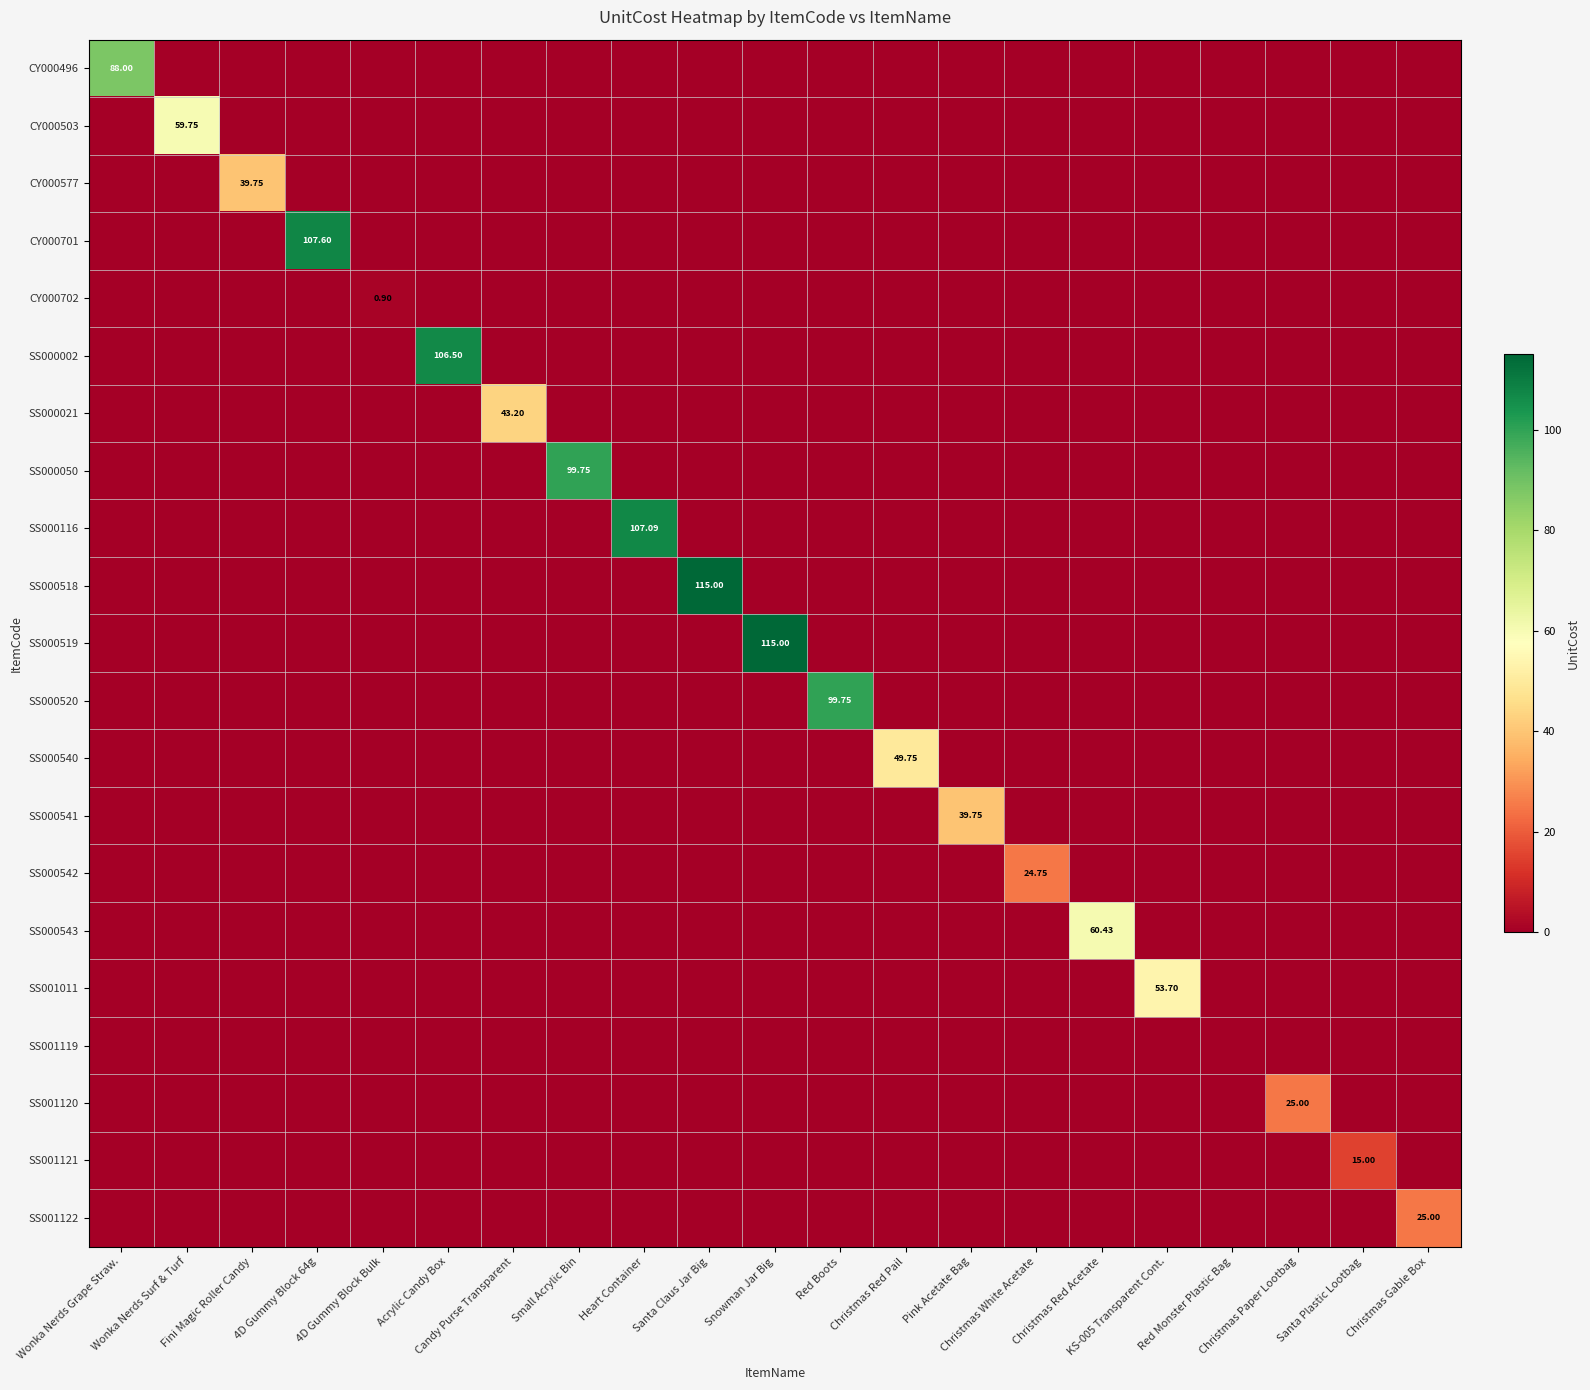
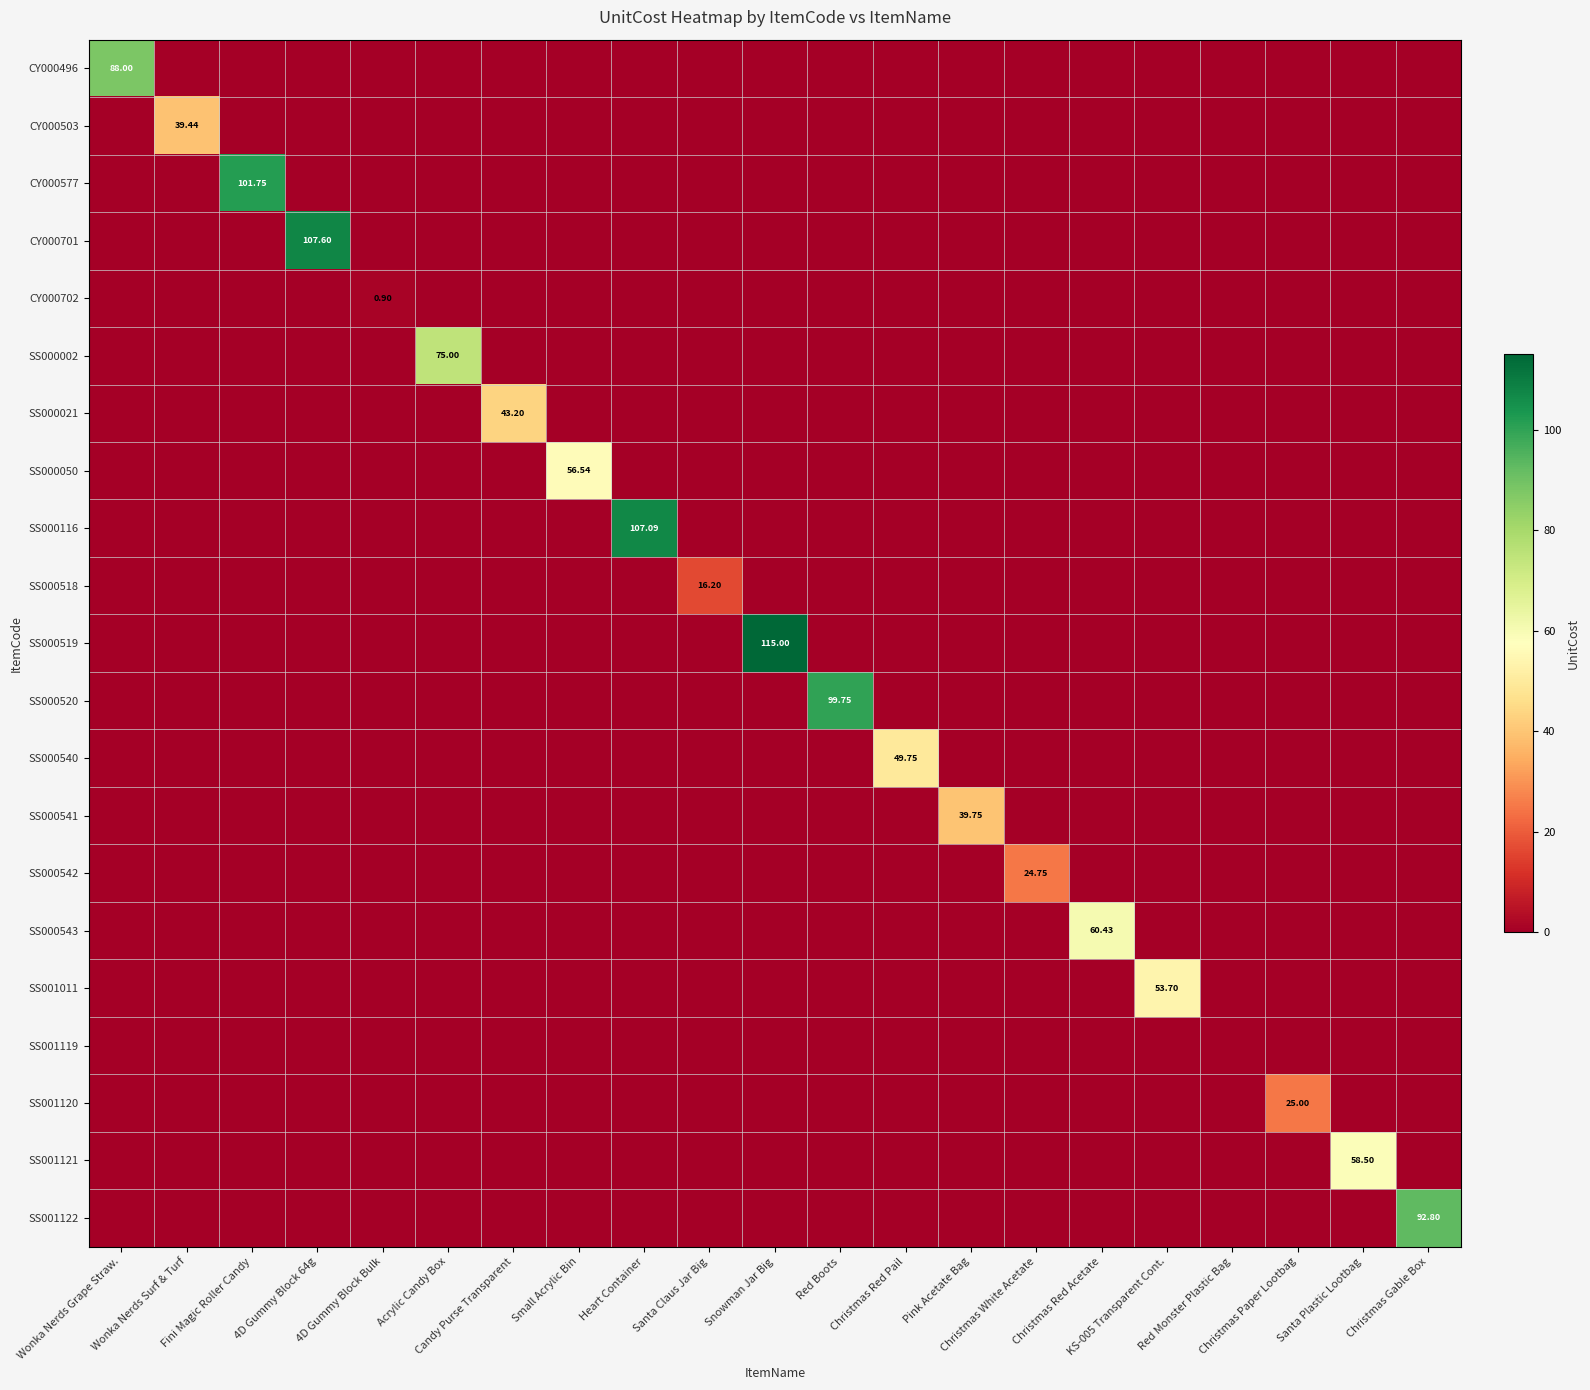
CY000503, Wonka Nerds Surf & Turf: 59.75 -> 39.44
CY000577, Fini Magic Roller Candy: 39.75 -> 101.75
SS000002, Acrylic Candy Box: 106.50 -> 75.00
SS000050, Small Acrylic Bin: 99.75 -> 56.54
SS000518, Santa Claus Jar Big: 115.00 -> 16.20
SS001121, Santa Plastic Lootbag: 15.00 -> 58.50
SS001122, Christmas Gable Box: 25.00 -> 92.80
